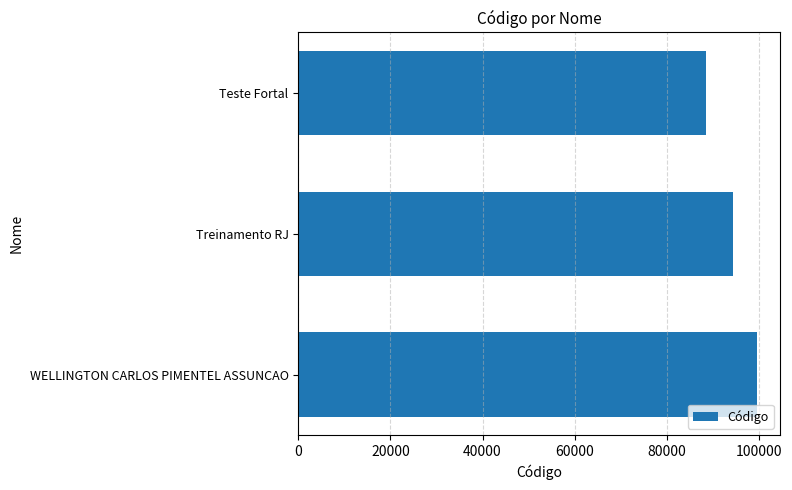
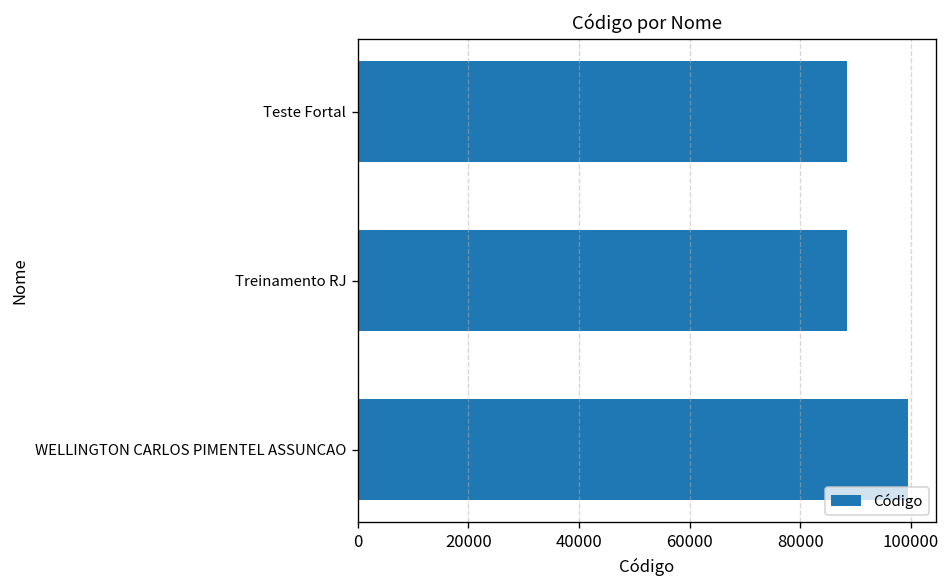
Treinamento RJ: 94000 -> 88000
